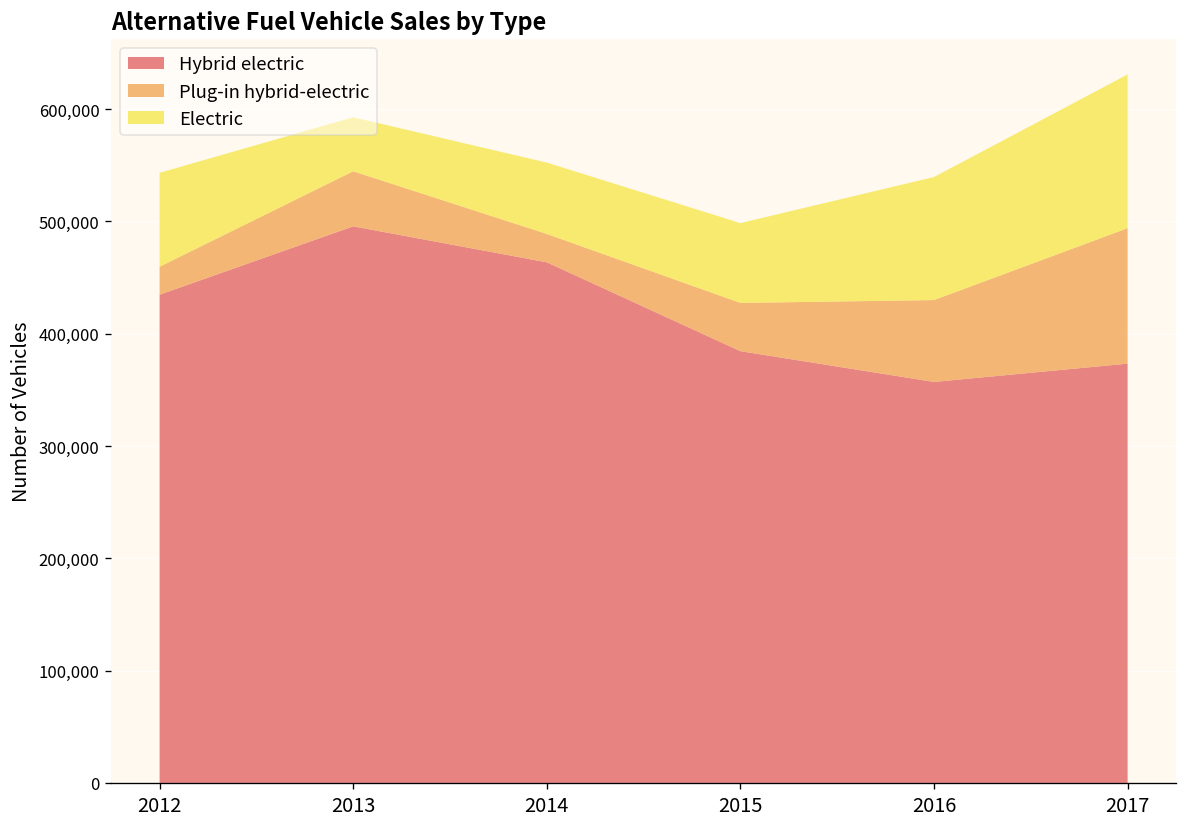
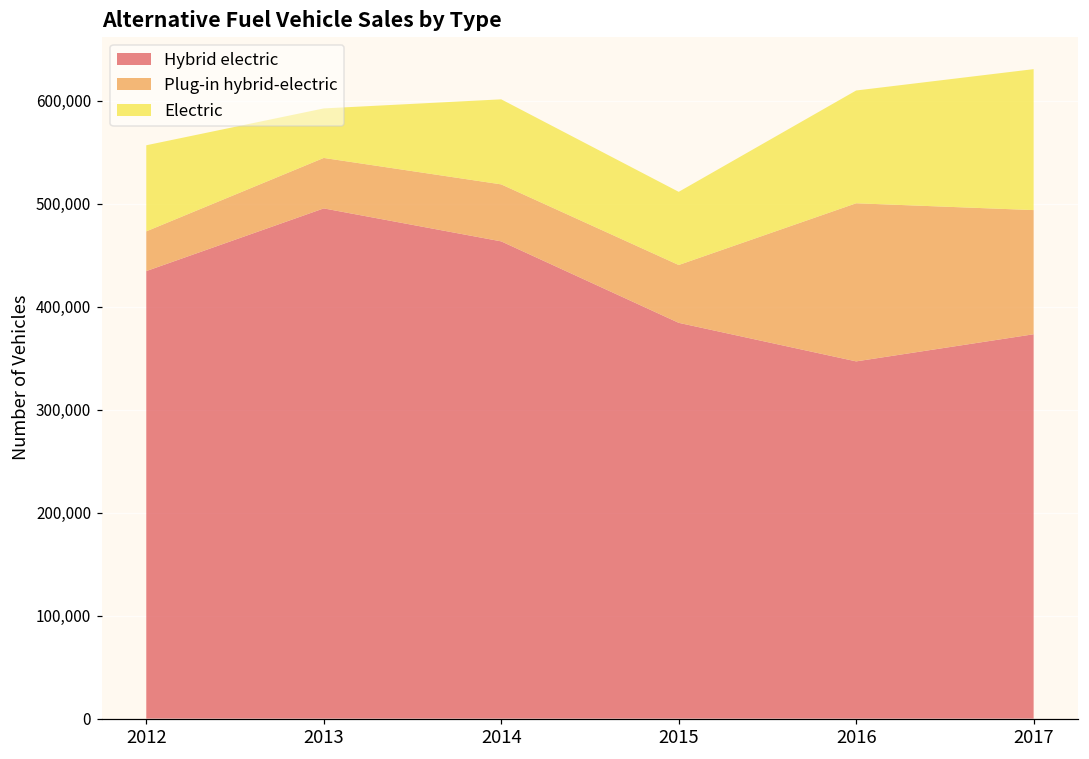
Plug-in hybrid-electric, 2012: 20,000 -> 40,000
Plug-in hybrid-electric, 2014: 30,000 -> 60,000
Electric, 2014: 60,000 -> 80,000
Plug-in hybrid-electric, 2015: 40,000 -> 60,000
Hybrid electric, 2016: 360,000 -> 350,000
Plug-in hybrid-electric, 2016: 70,000 -> 150,000
